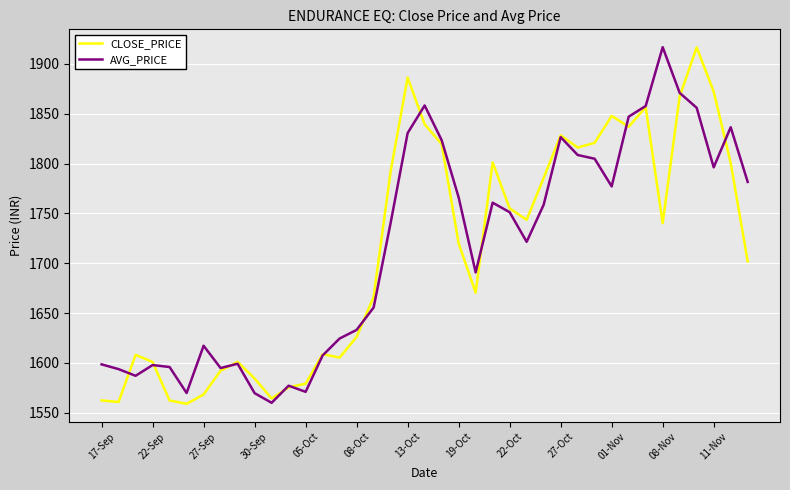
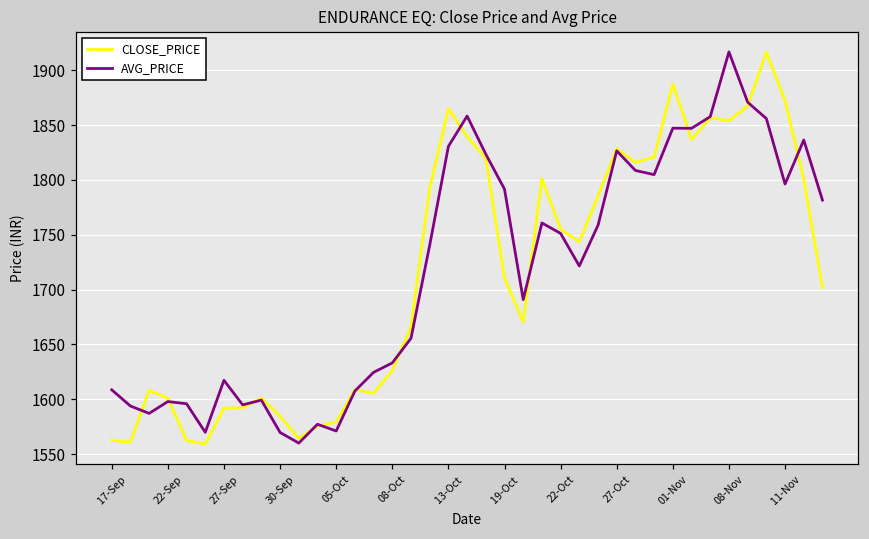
AVG_PRICE, 17-Sep: 1600 -> 1610
CLOSE_PRICE, 27-Sep: 1570 -> 1590
CLOSE_PRICE, 13-Oct: 1890 -> 1870
CLOSE_PRICE, 19-Oct: 1720 -> 1710
AVG_PRICE, 19-Oct: 1770 -> 1790
CLOSE_PRICE, 01-Nov: 1850 -> 1890
AVG_PRICE, 01-Nov: 1780 -> 1850
CLOSE_PRICE, 08-Nov: 1740 -> 1850
